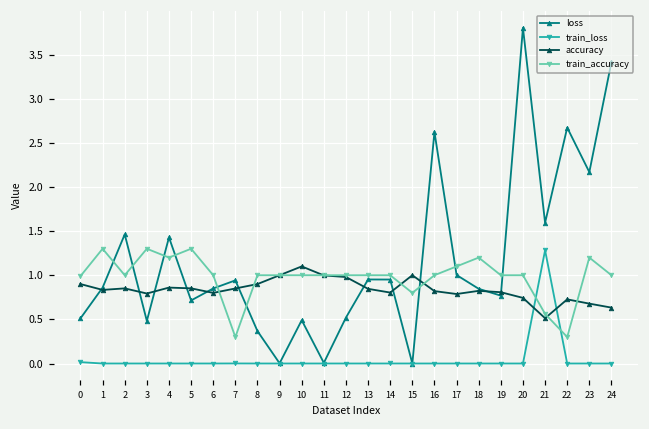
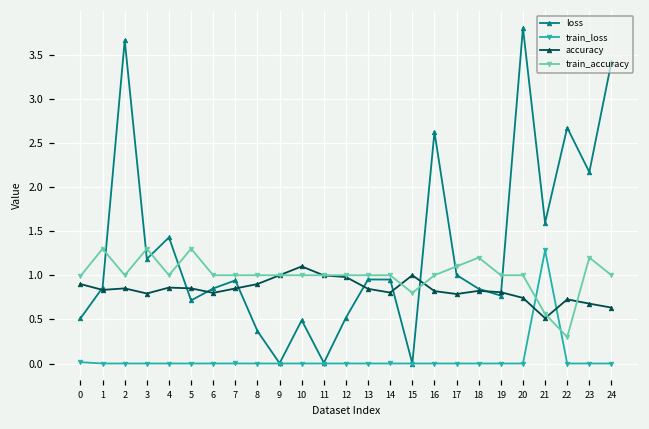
loss, 2: 1.5 -> 3.7
loss, 3: 0.5 -> 1.2
train_accuracy, 4: 1.2 -> 1.0
train_accuracy, 7: 0.3 -> 1.0
